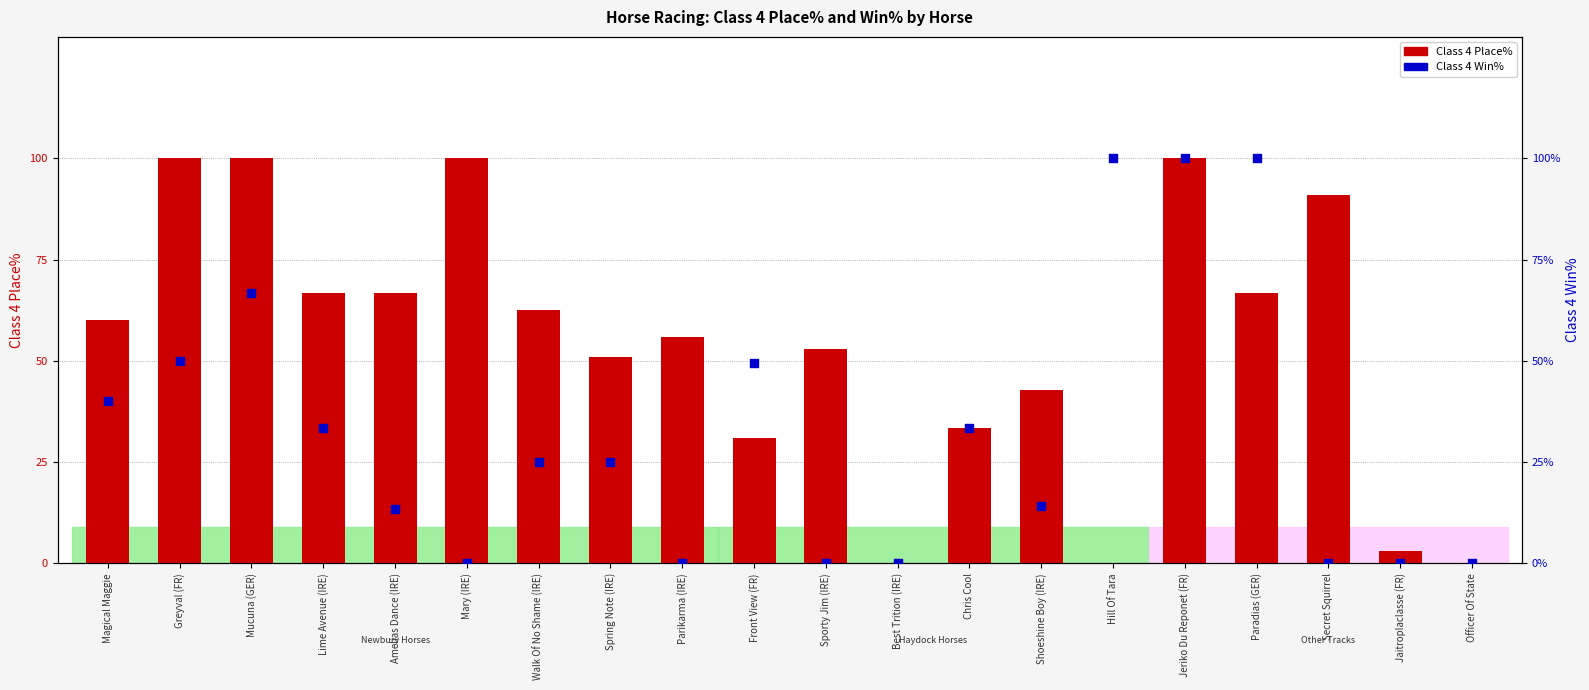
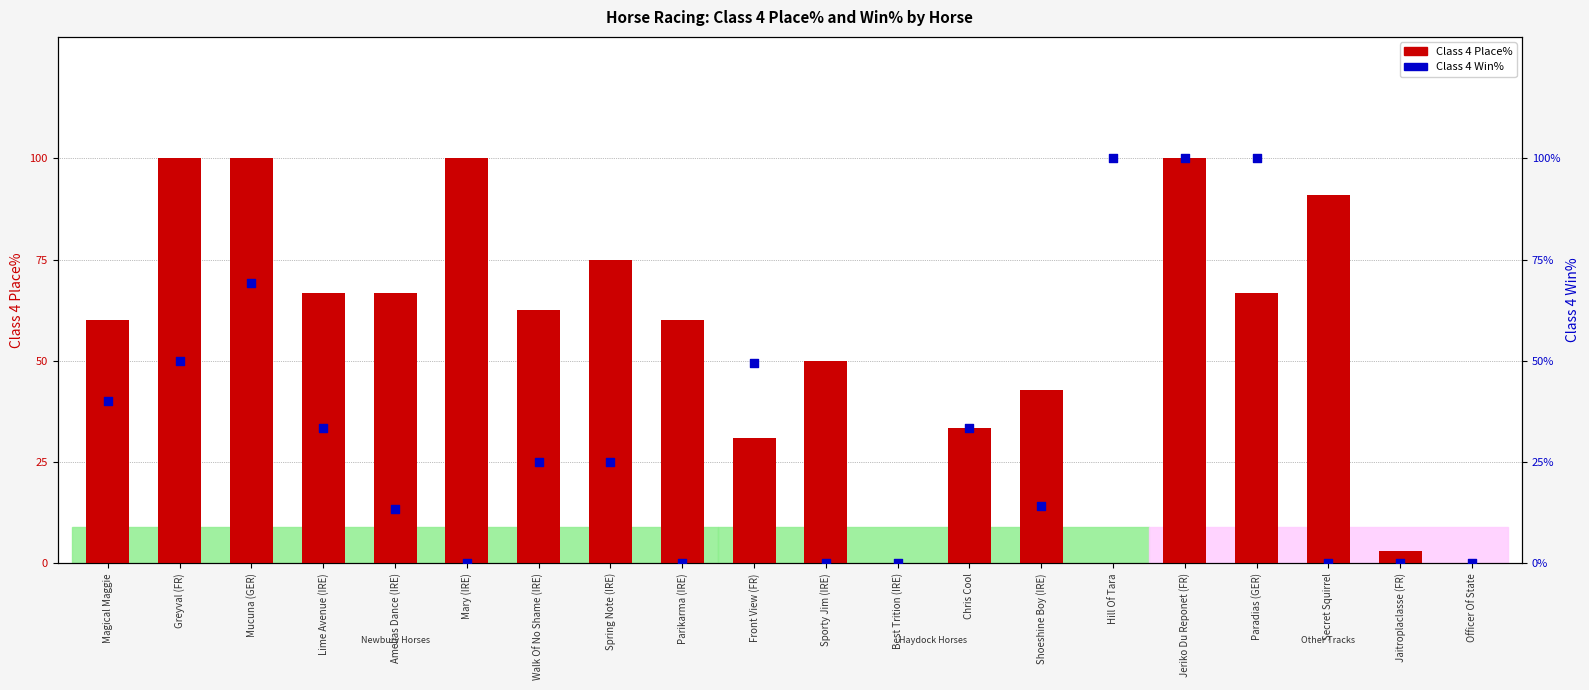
Class 4 Place%, Spring Note (IRE): 51 -> 75
Class 4 Place%, Parikarma (IRE): 56 -> 60
Class 4 Place%, Sporty Jim (IRE): 53 -> 50
Class 4 Win%, Mucuna (GER): 67% -> 69%
